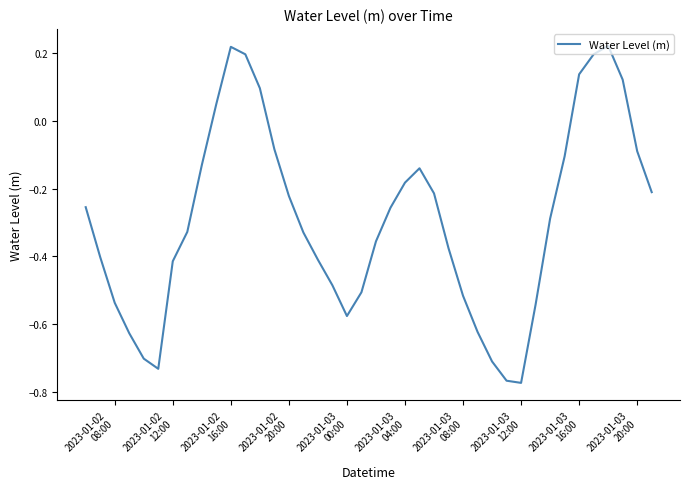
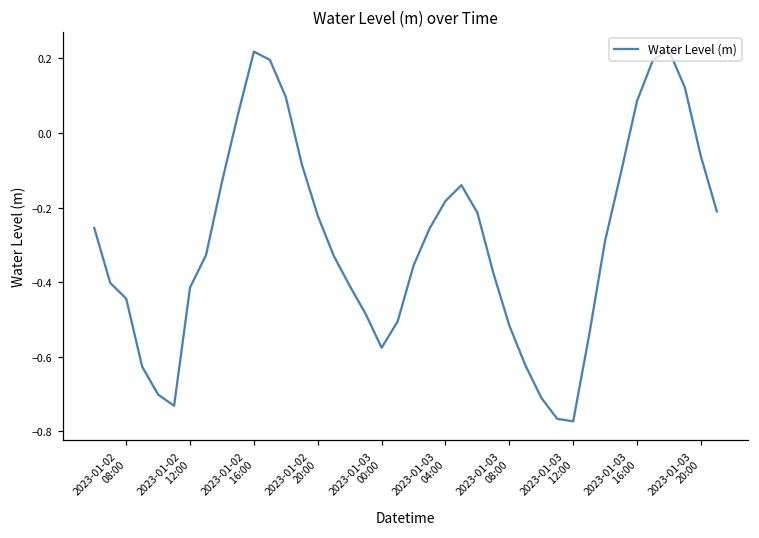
2023-01-02 08:00: -0.54 -> -0.44
2023-01-03 16:00: 0.14 -> 0.09
2023-01-03 20:00: -0.09 -> -0.06
